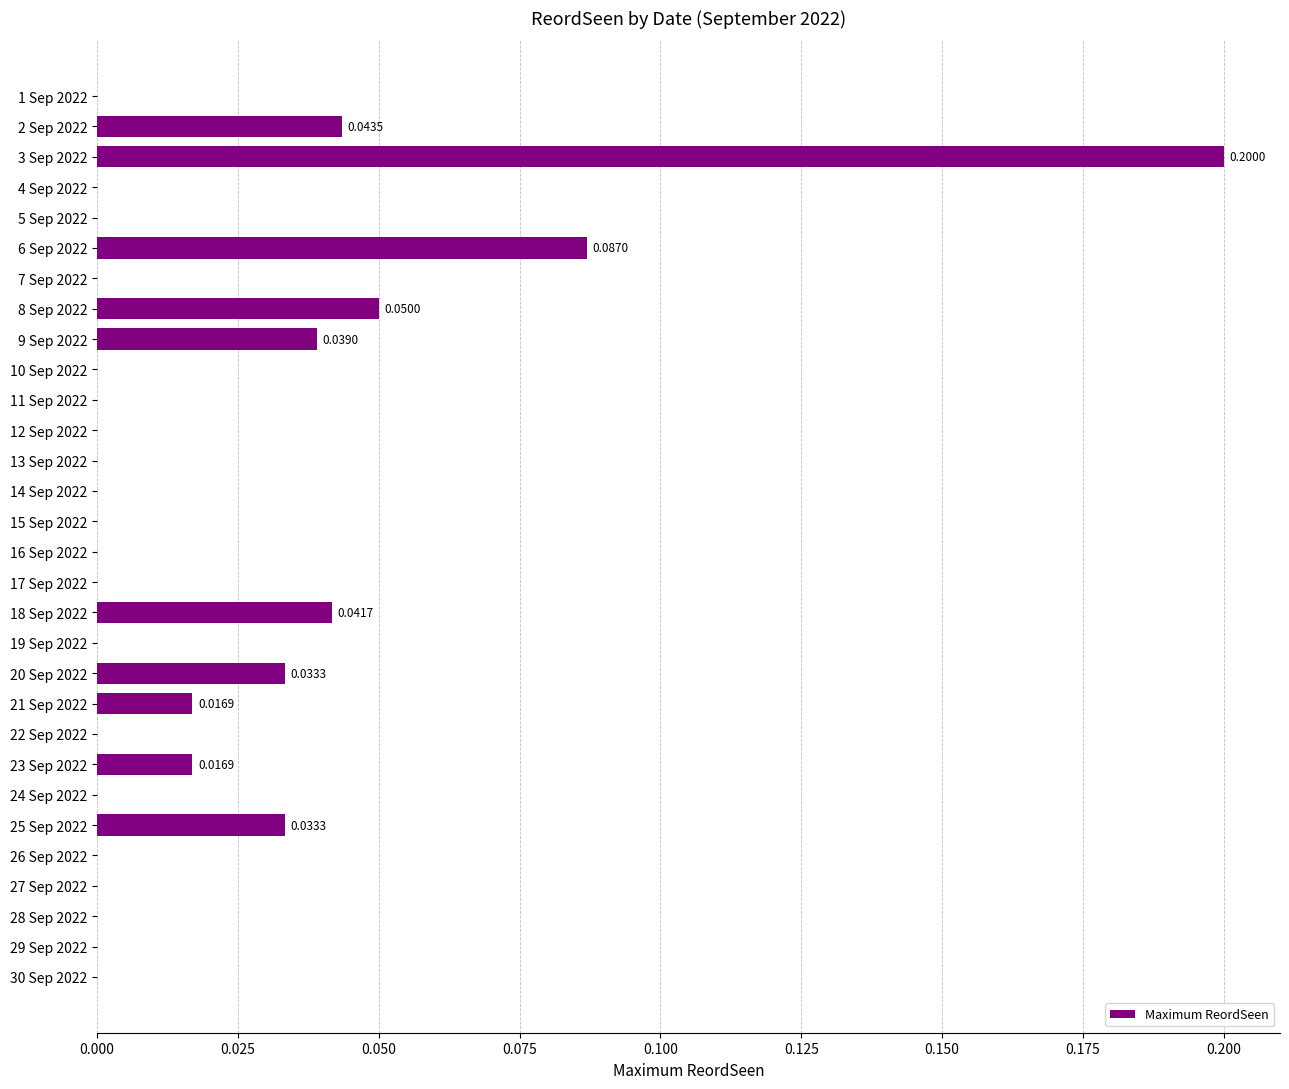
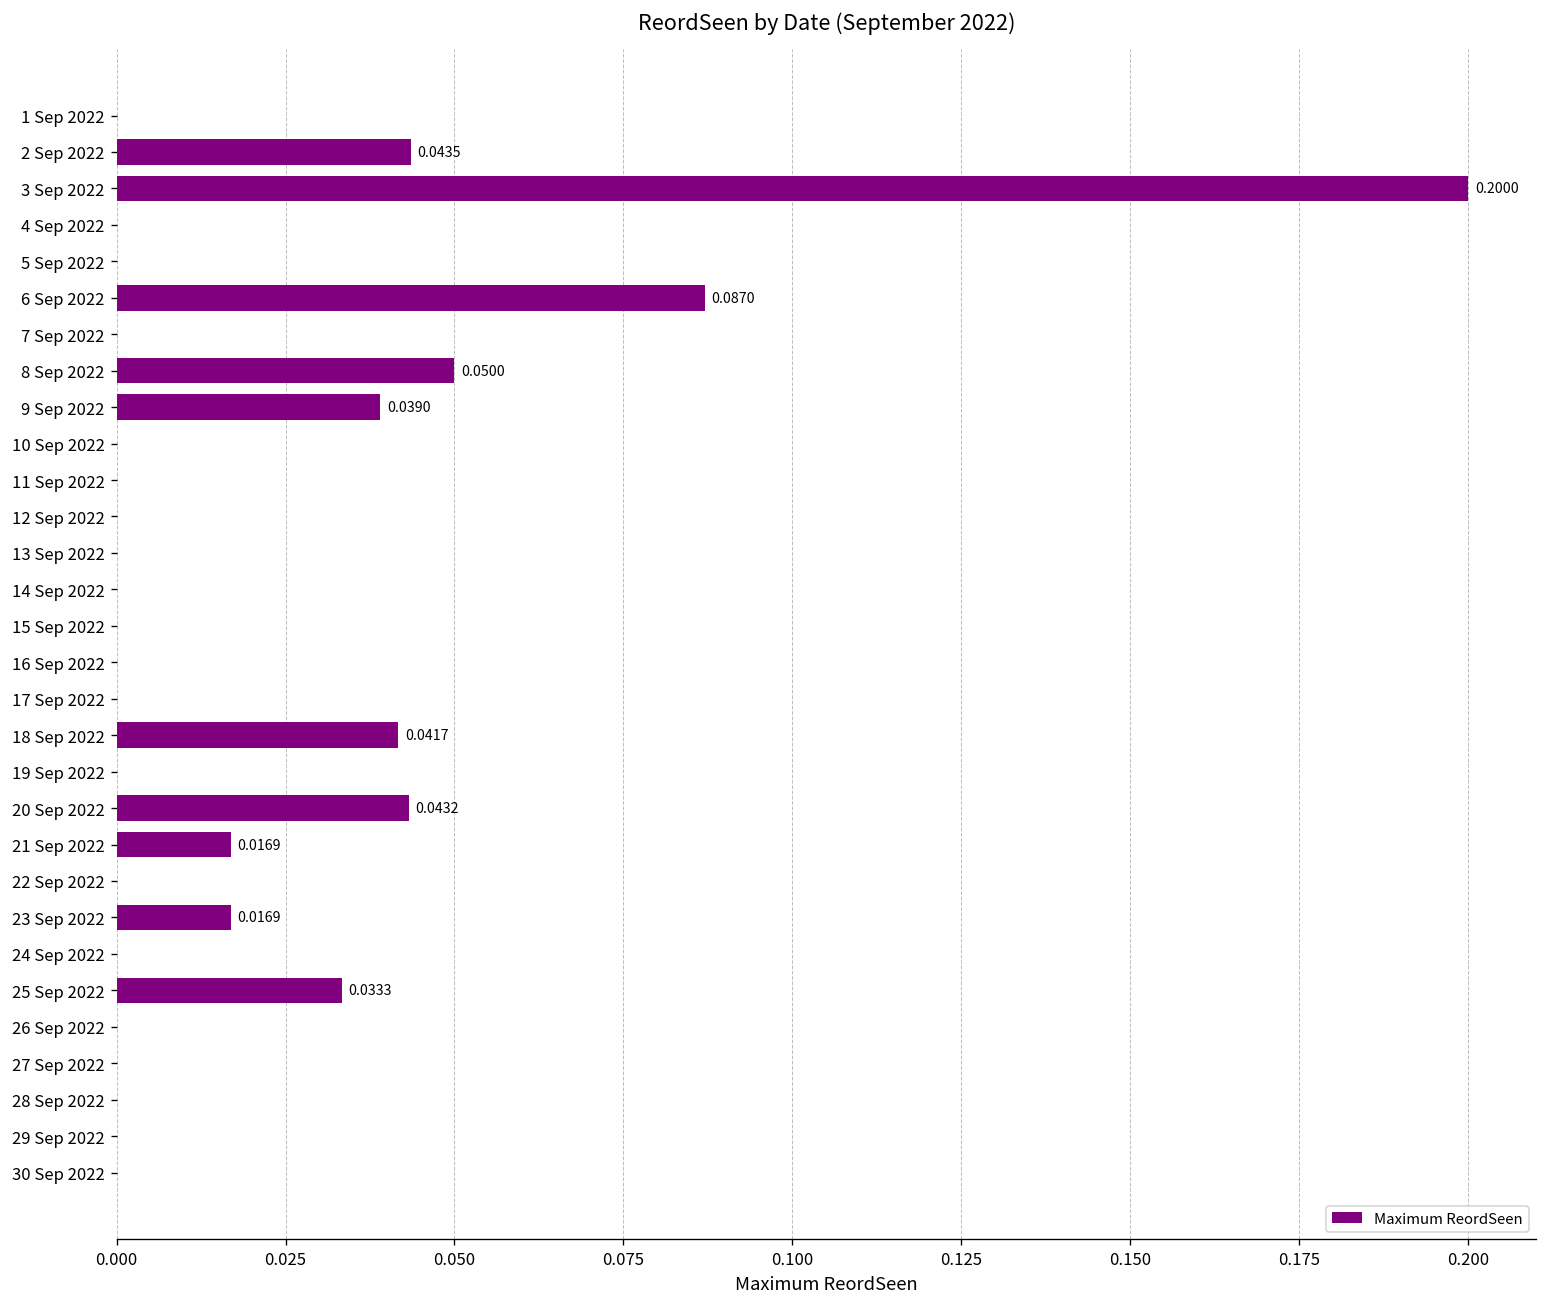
20 Sep 2022: 0.0333 -> 0.0432
